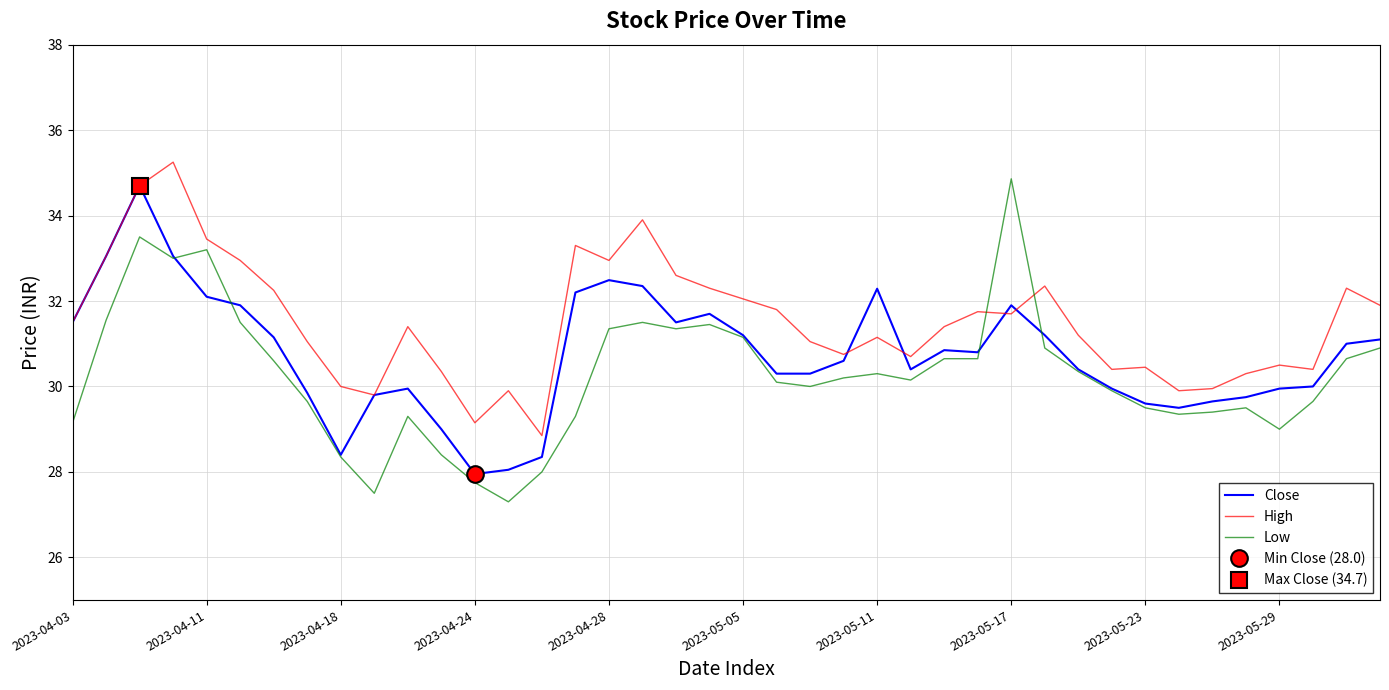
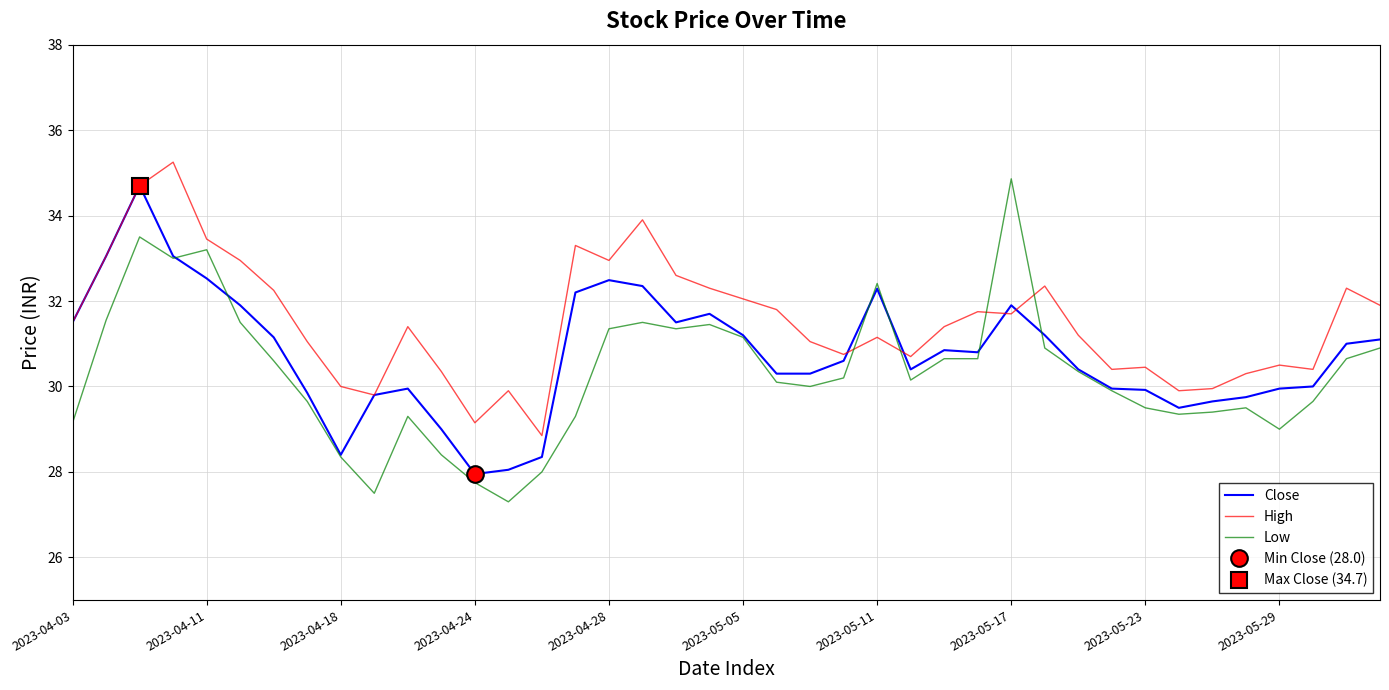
Close, 2023-04-11: 32.1 -> 32.5
Low, 2023-05-11: 30.3 -> 32.4
Close, 2023-05-23: 29.6 -> 29.9
